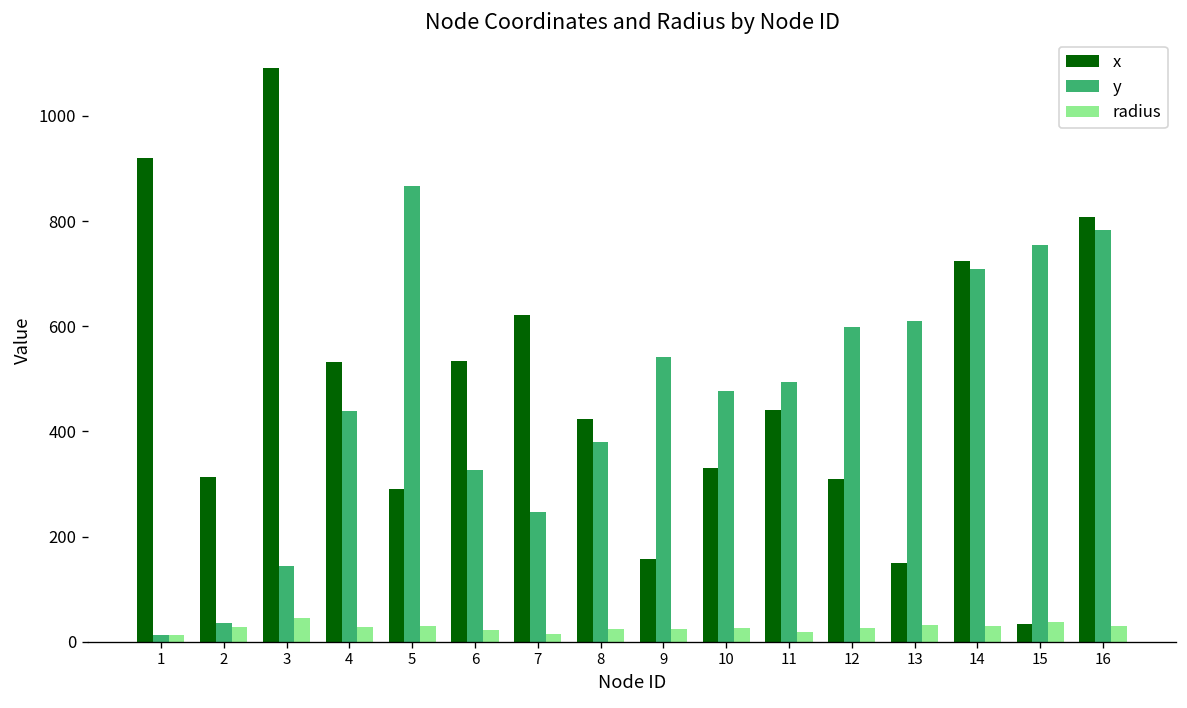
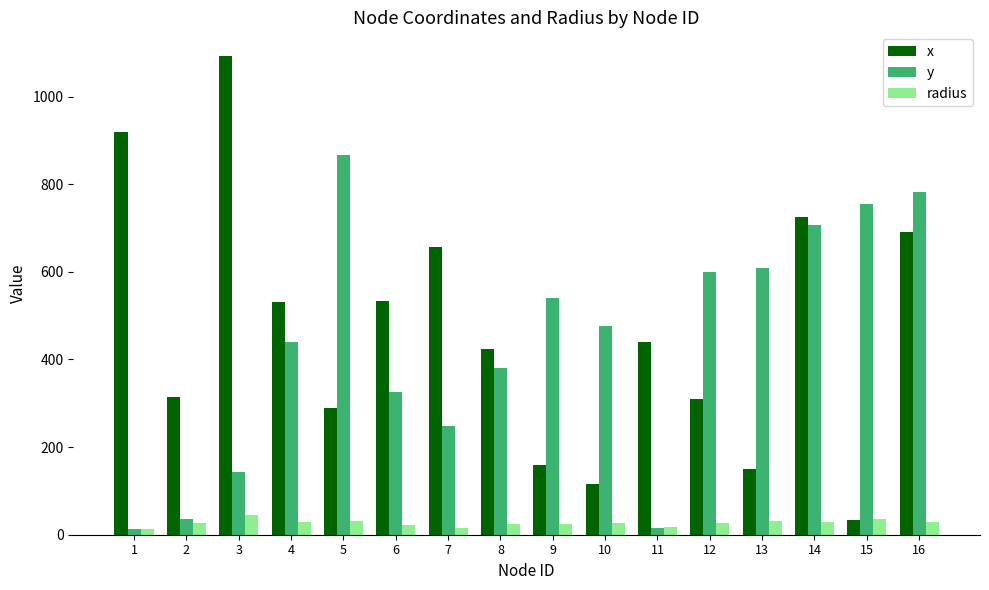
x, 7: 620 -> 660
x, 10: 330 -> 120
y, 11: 490 -> 20
x, 16: 810 -> 690
